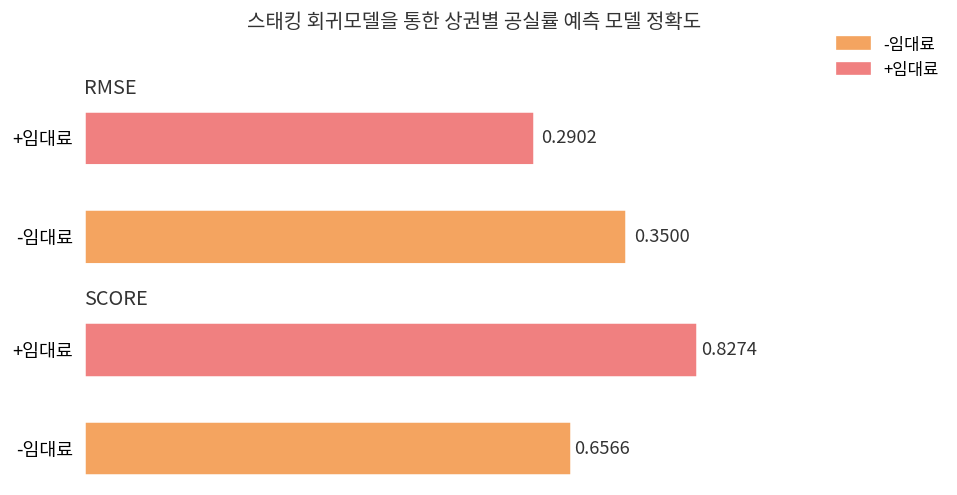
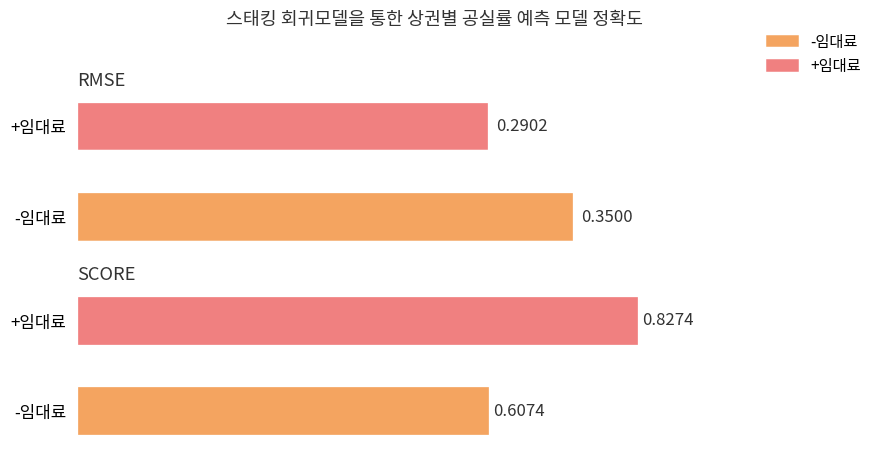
SCORE, -임대료: 0.6566 -> 0.6074
